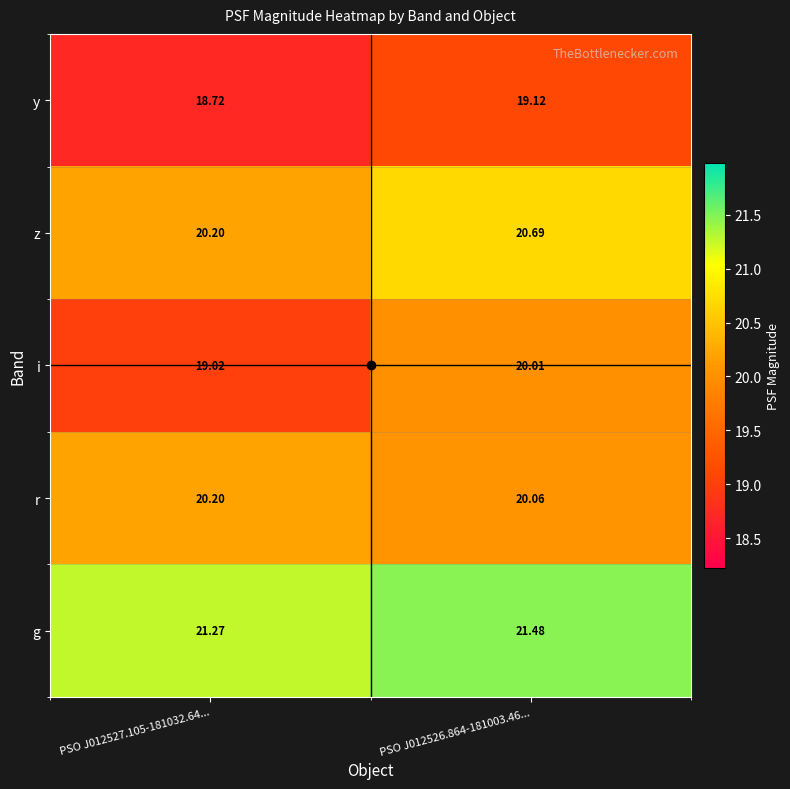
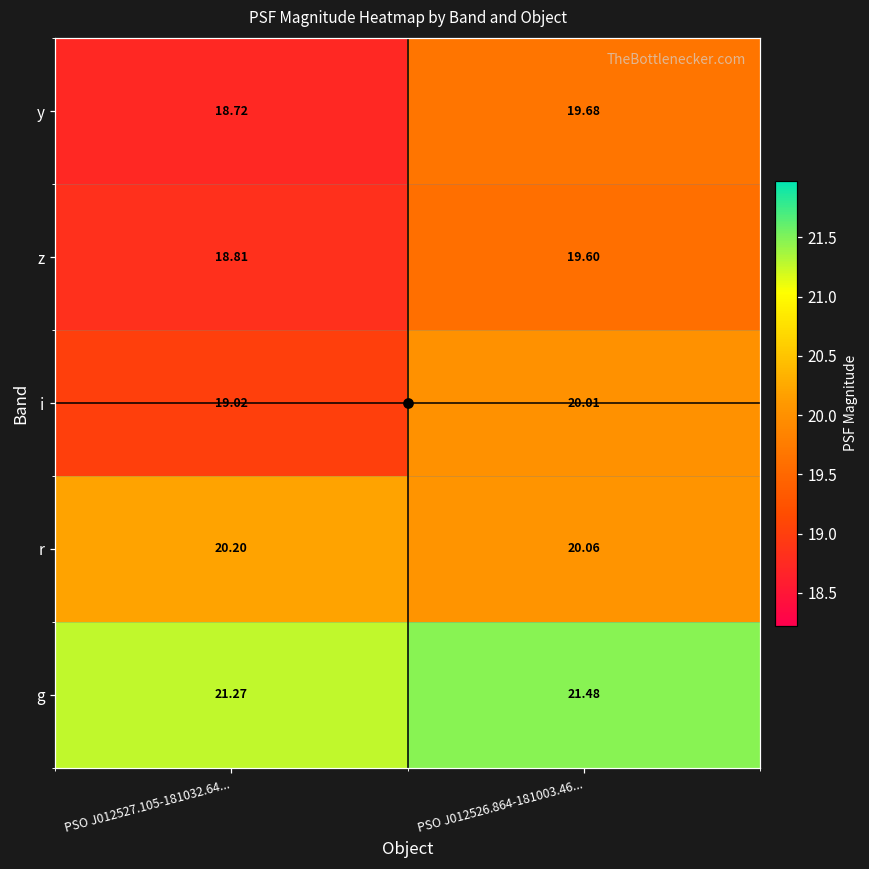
y, PSO J012526.864-181003.46...: 19.12 -> 19.68
z, PSO J012527.105-181032.64...: 20.20 -> 18.81
z, PSO J012526.864-181003.46...: 20.69 -> 19.60
